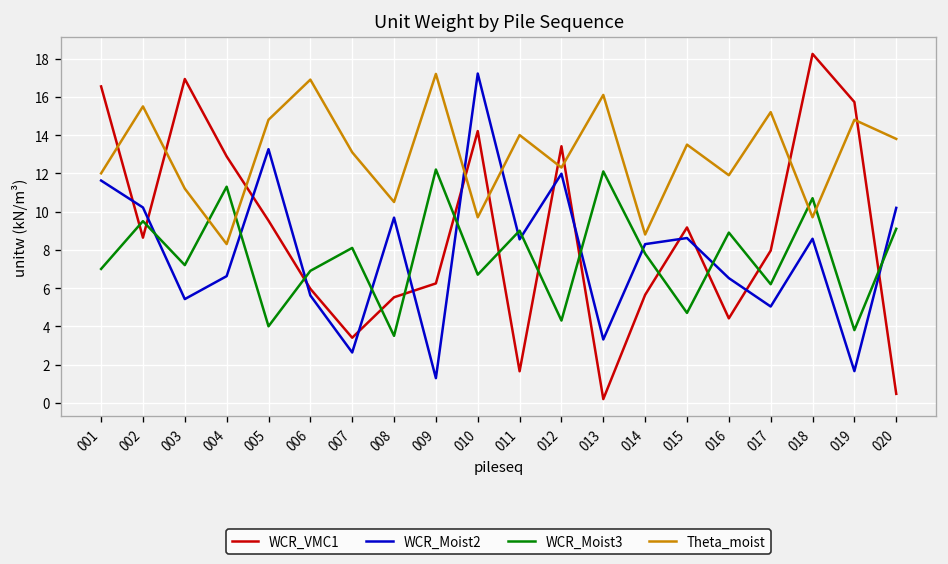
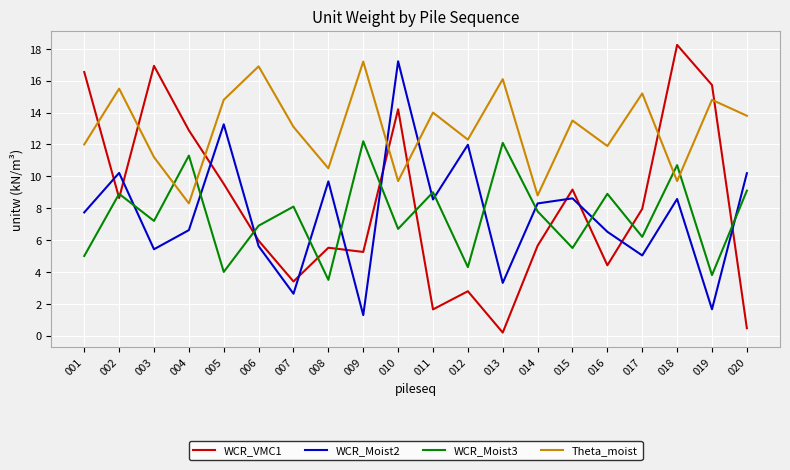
WCR_Moist2, 001: 11.6 -> 7.7
WCR_Moist3, 001: 7 -> 5
WCR_Moist3, 002: 9.5 -> 8.9
WCR_VMC1, 009: 6.2 -> 5.3
WCR_VMC1, 012: 13.4 -> 2.8
WCR_Moist3, 015: 4.7 -> 5.5
